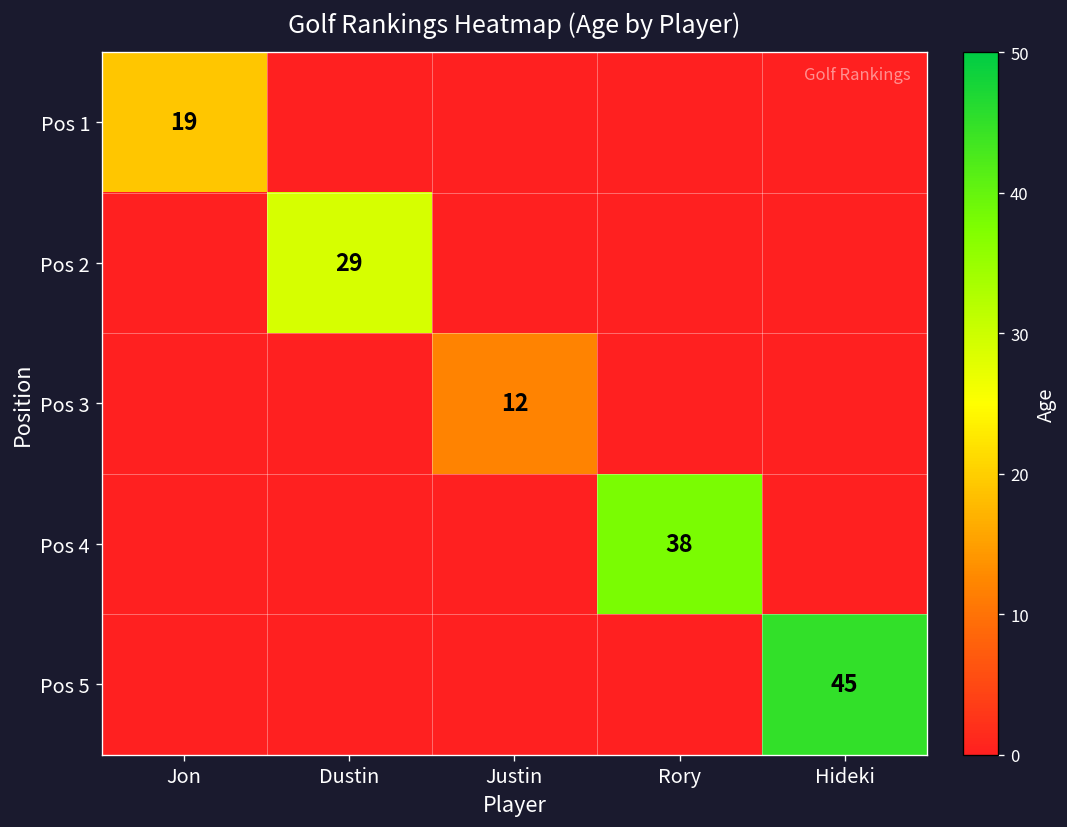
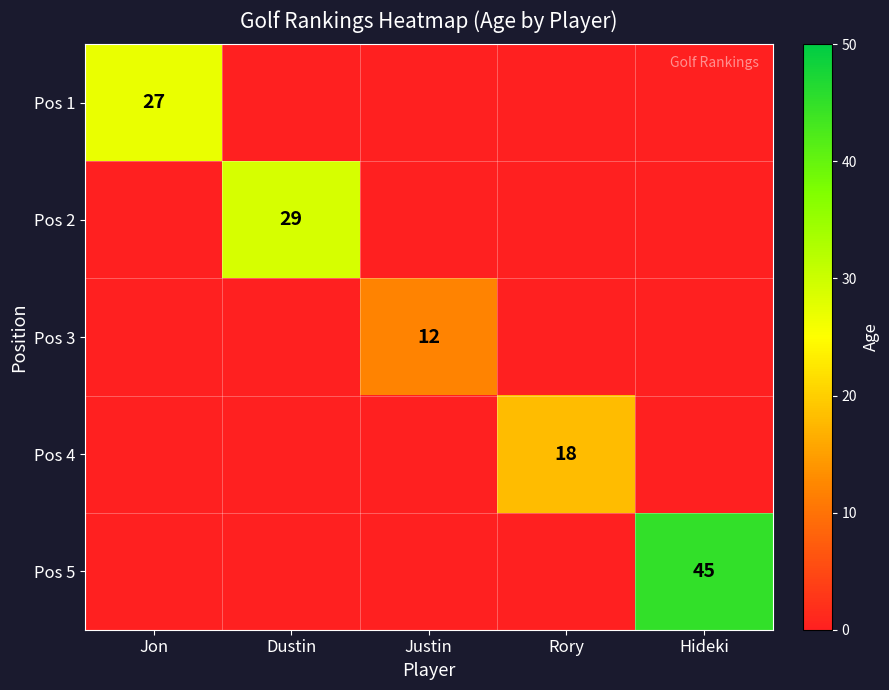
Pos 1, Jon: 19 -> 27
Pos 4, Rory: 38 -> 18
